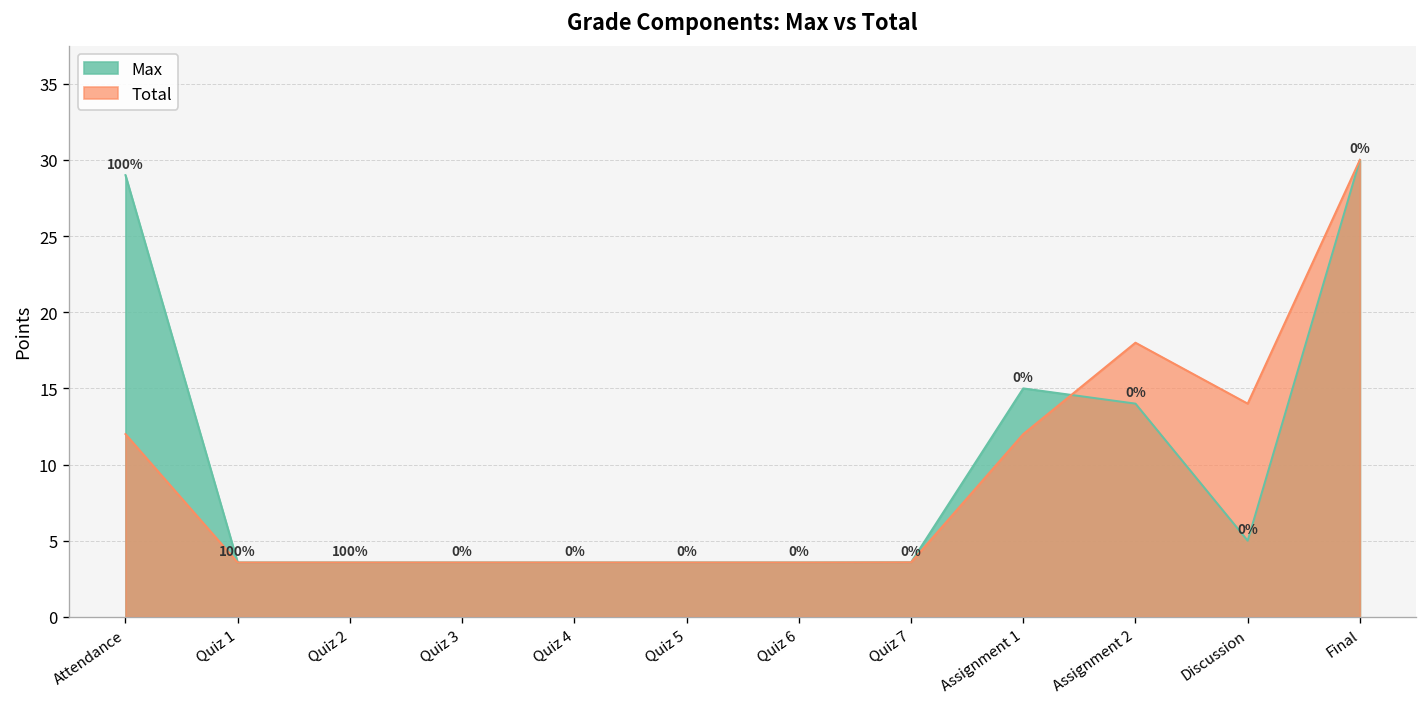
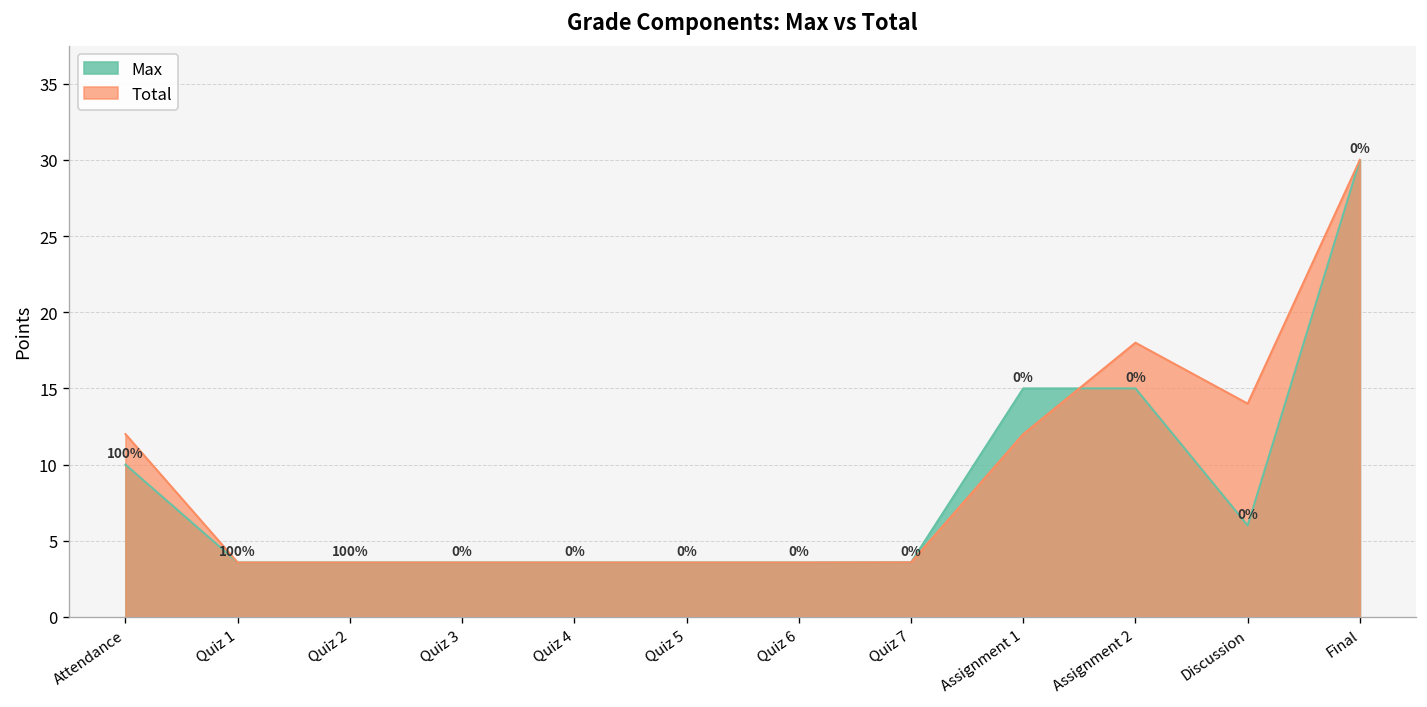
Max, Attendance: 29 -> 10
Max, Assignment 2: 14 -> 15
Max, Discussion: 5 -> 6
